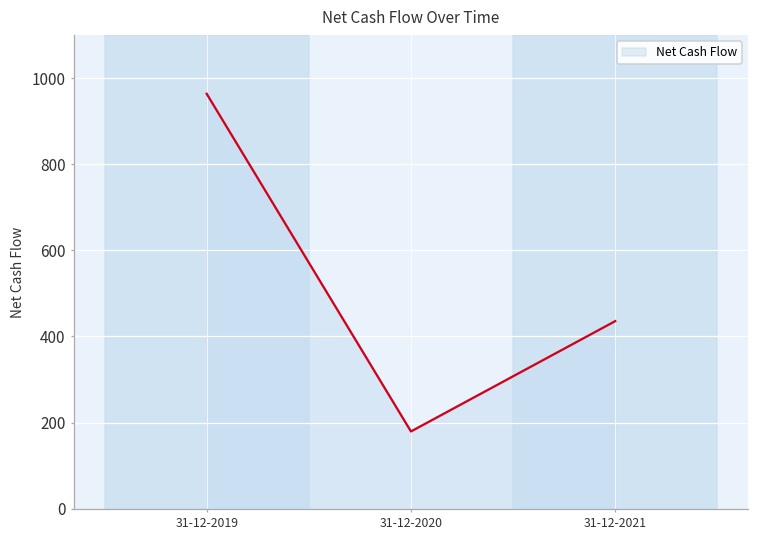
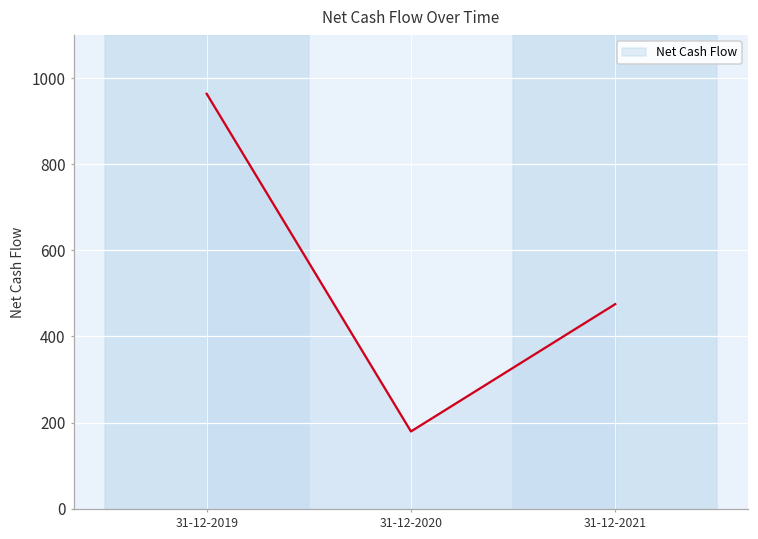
31-12-2021: 440 -> 480
